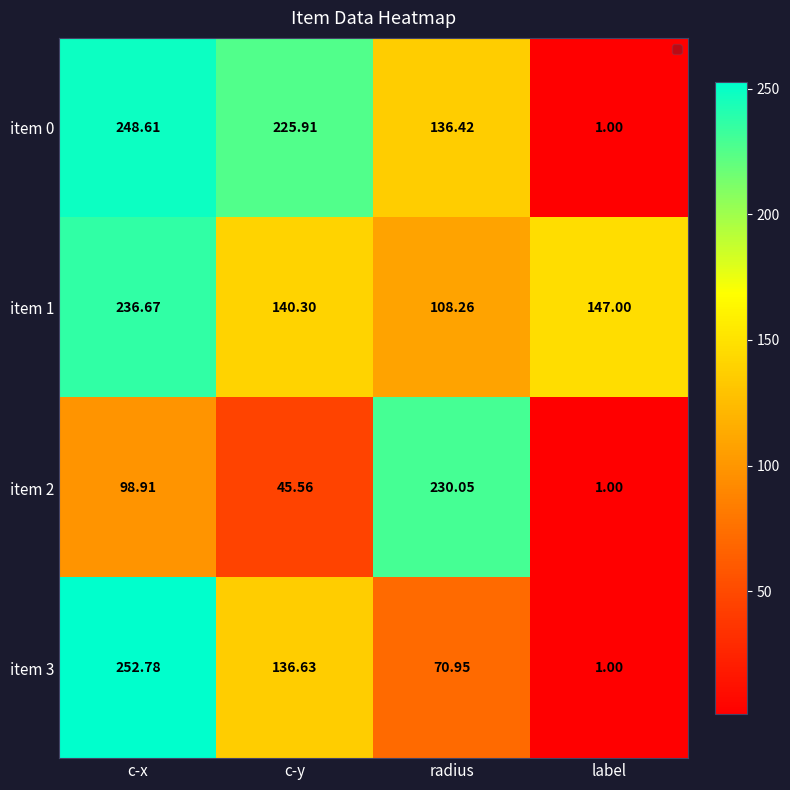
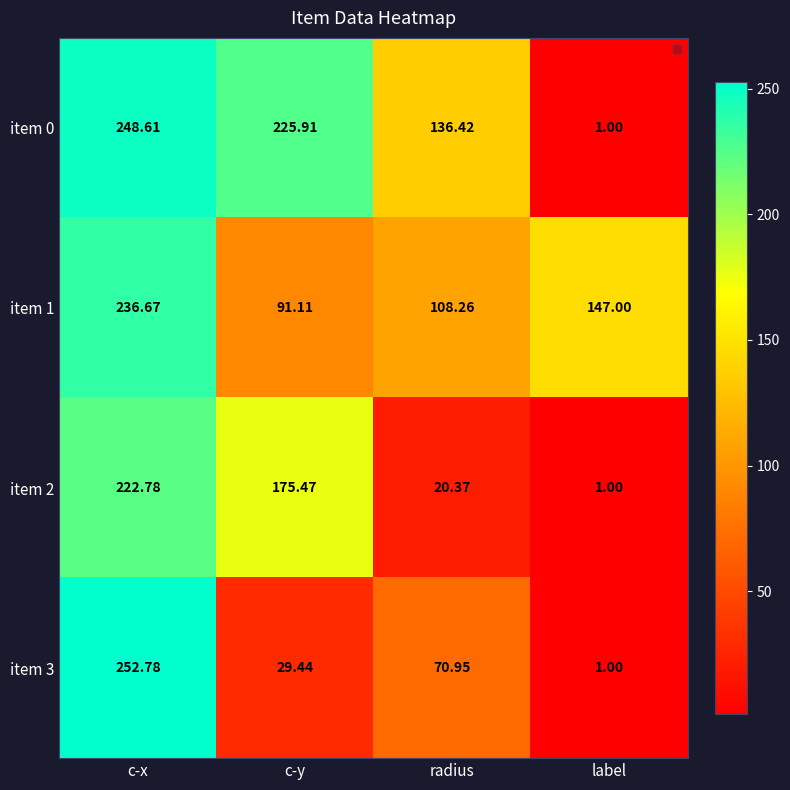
item 1, c-y: 140.30 -> 91.11
item 2, c-x: 98.91 -> 222.78
item 2, c-y: 45.56 -> 175.47
item 2, radius: 230.05 -> 20.37
item 3, c-y: 136.63 -> 29.44
